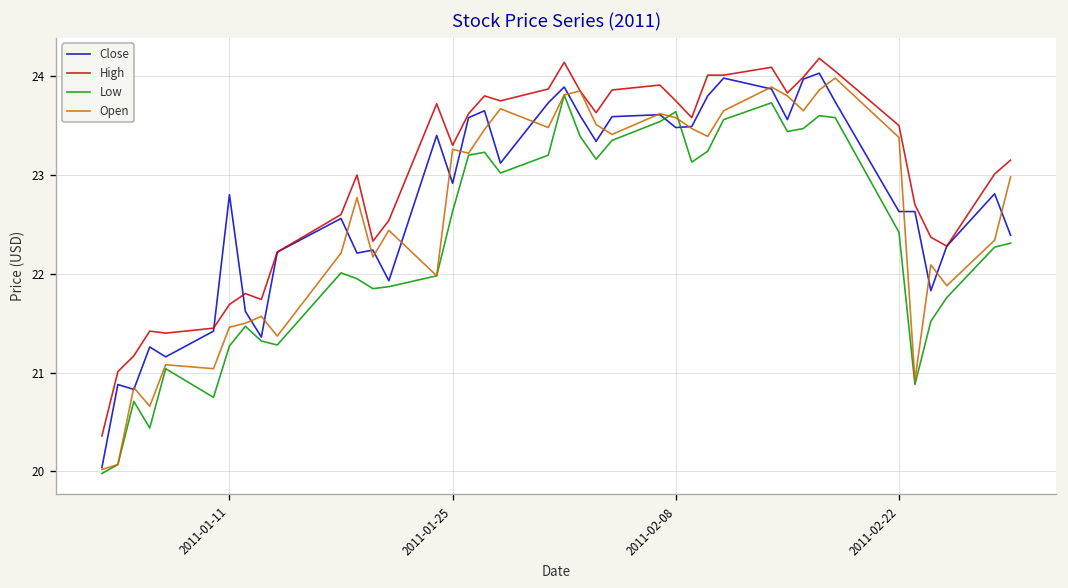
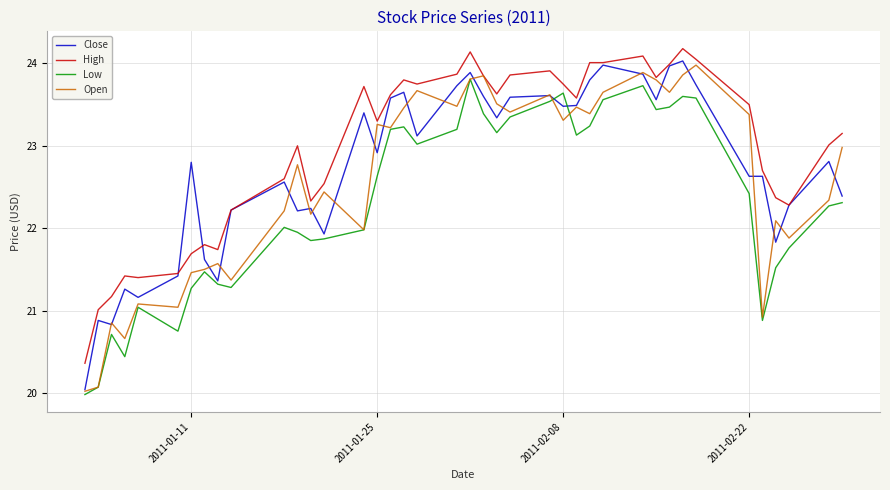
Open, 2011-02-08: 23.6 -> 23.3
